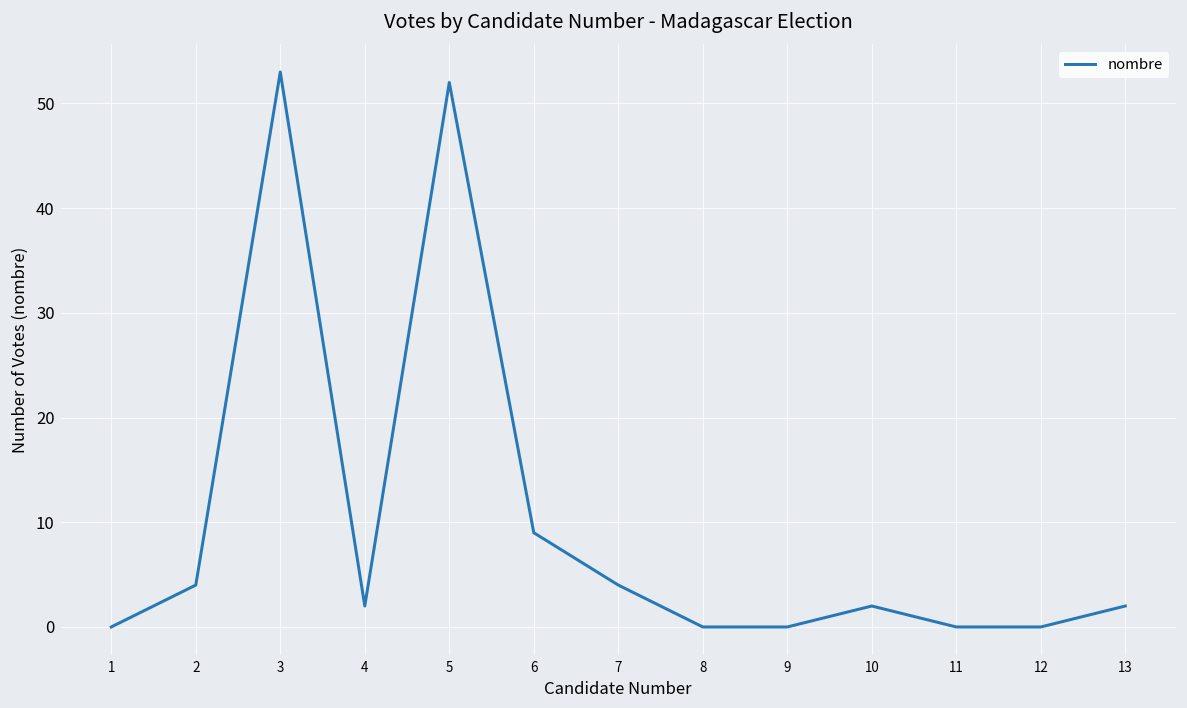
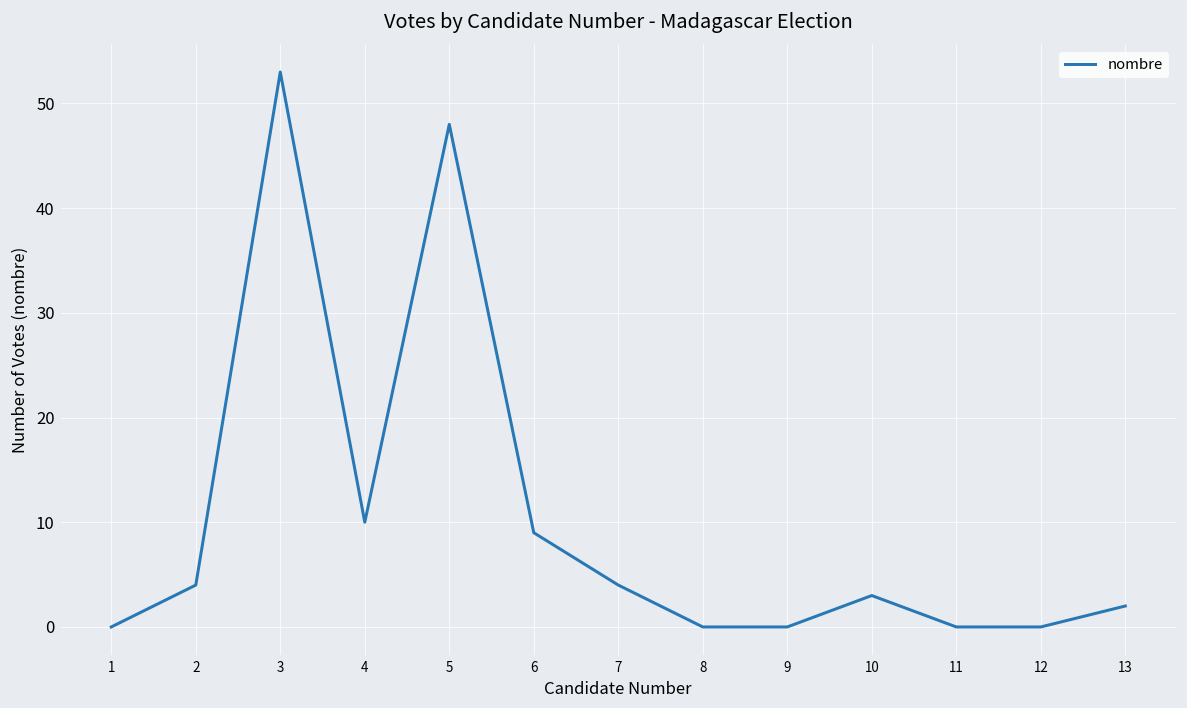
4: 2 -> 10
5: 52 -> 48
10: 2 -> 3
